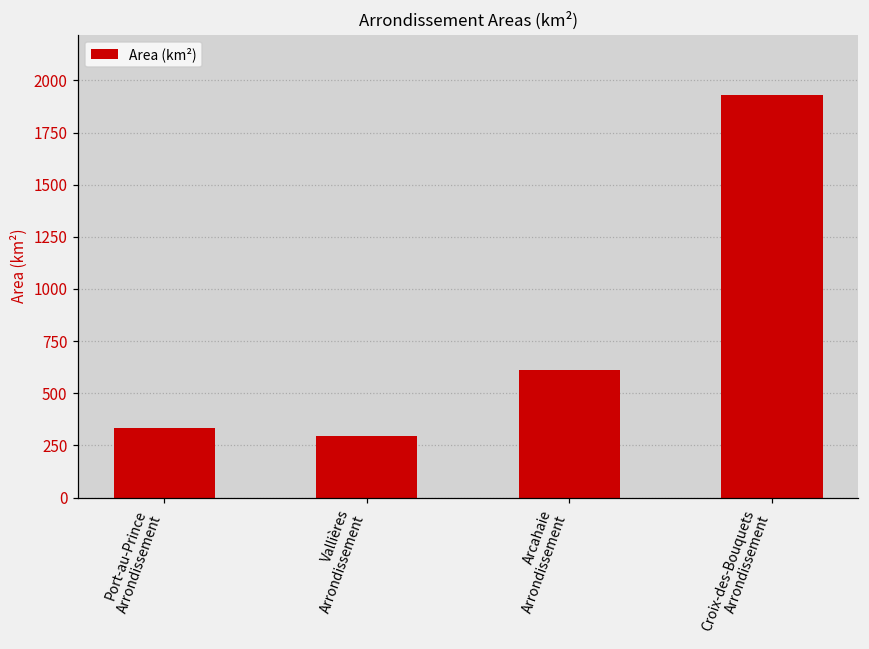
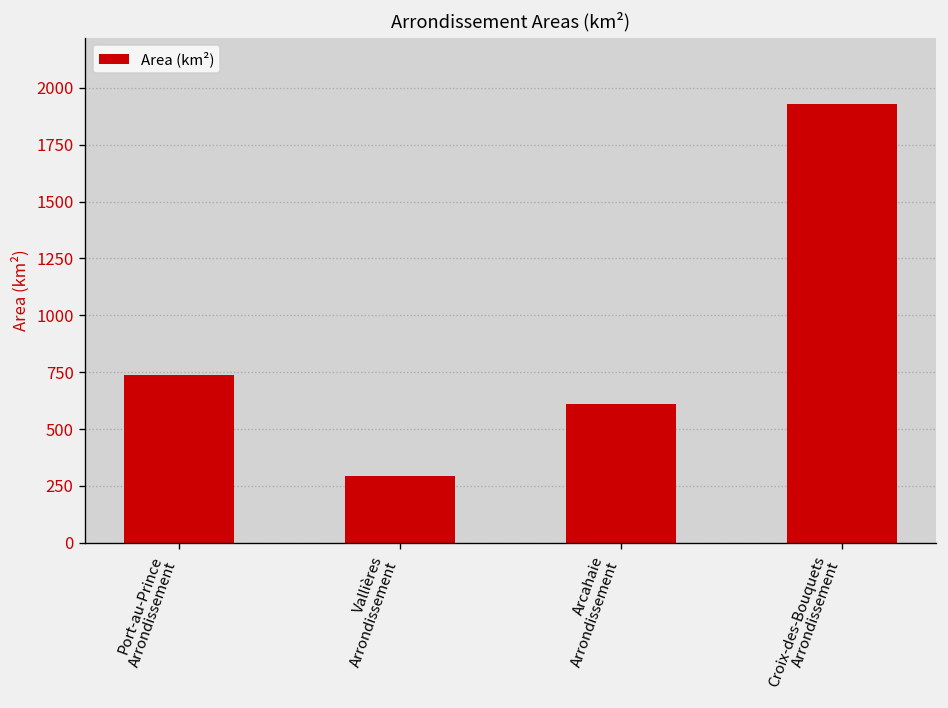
Port-au-Prince Arrondissement: 330 -> 740
